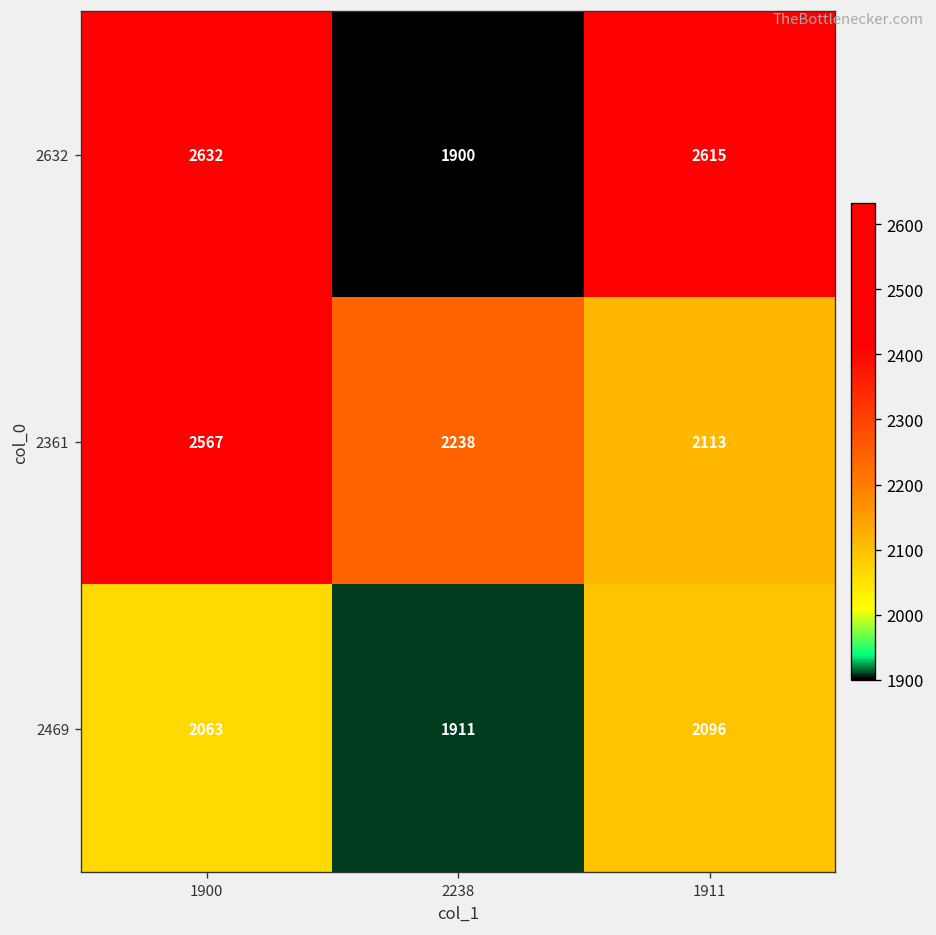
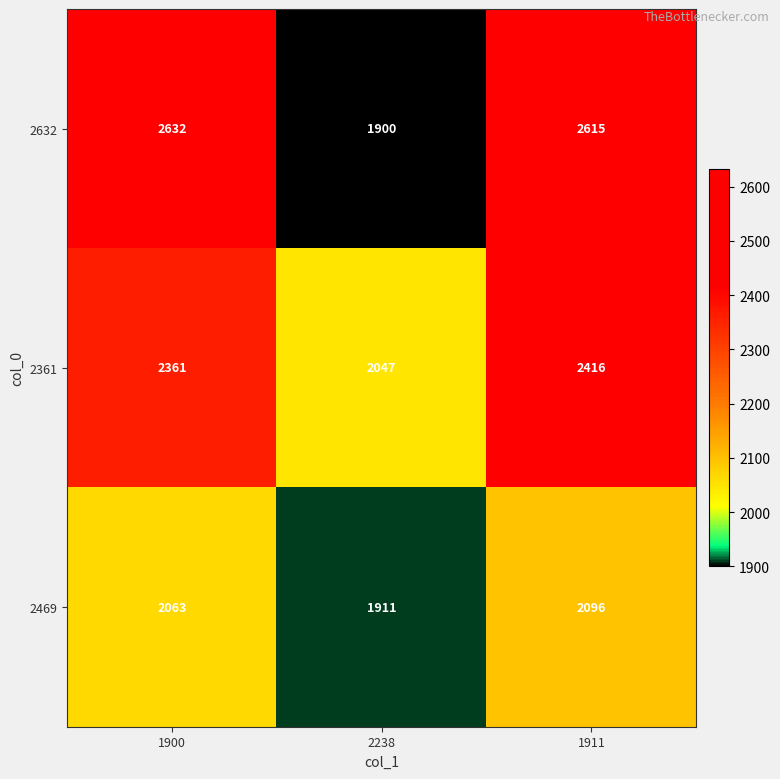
2361, 1900: 2567 -> 2361
2361, 2238: 2238 -> 2047
2361, 1911: 2113 -> 2416
